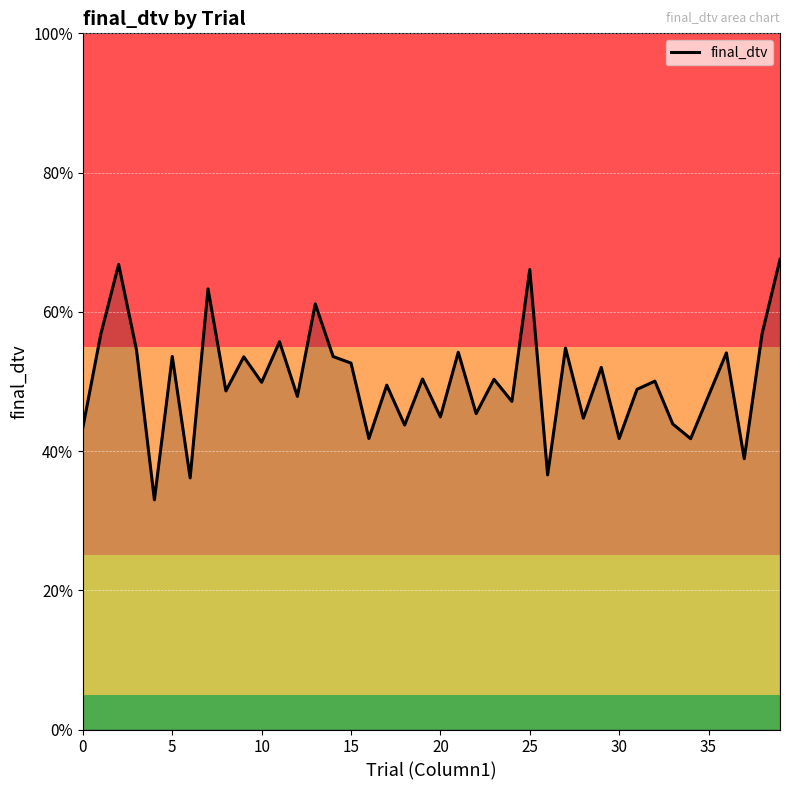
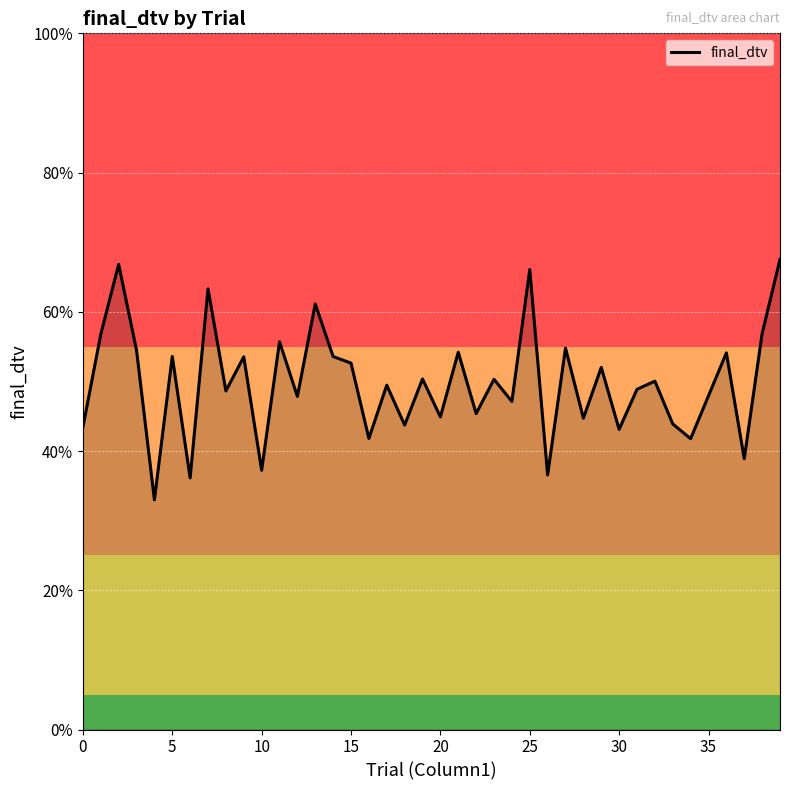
10: 50% -> 37%
30: 42% -> 43%
